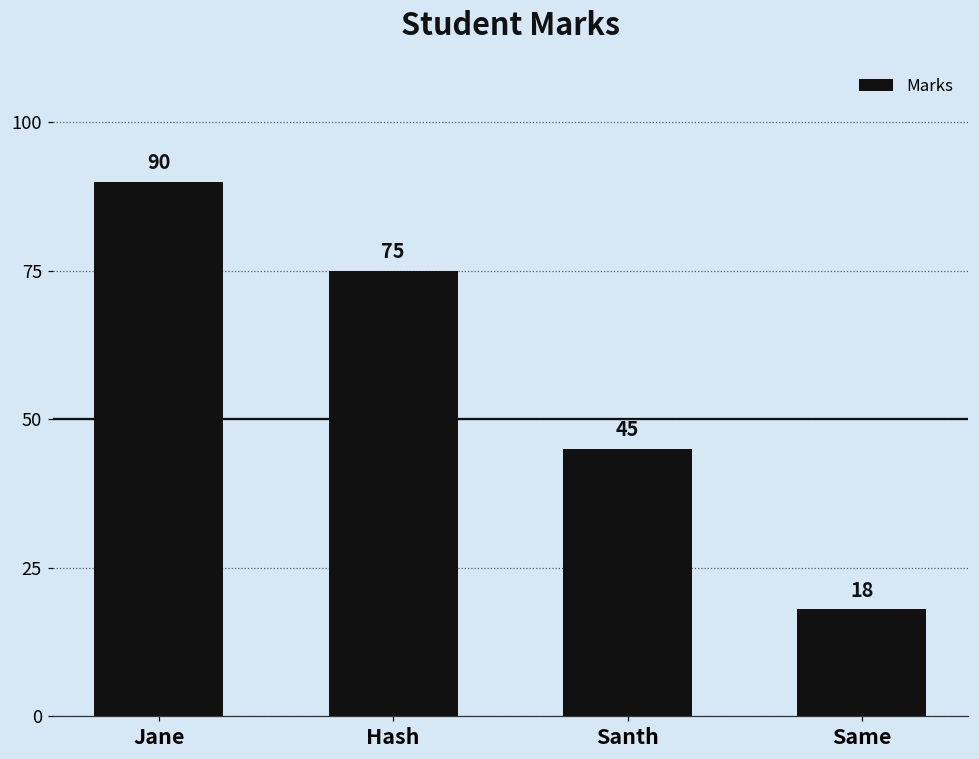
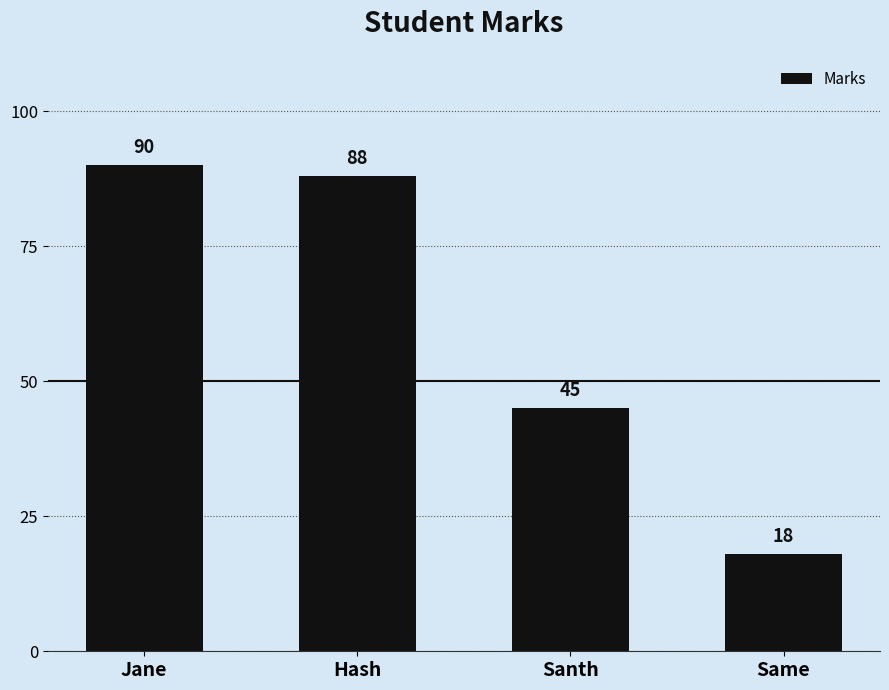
Hash: 75 -> 88
